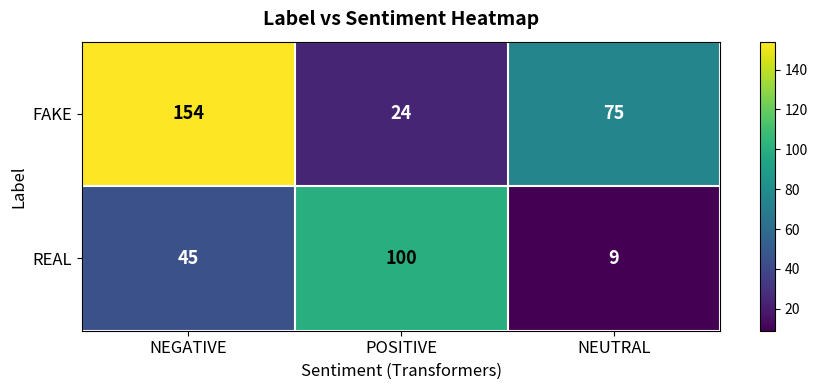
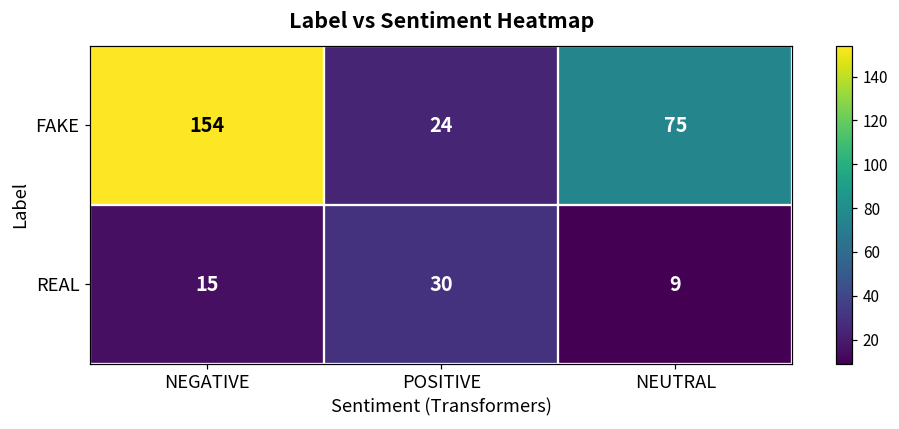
REAL, NEGATIVE: 45 -> 15
REAL, POSITIVE: 100 -> 30
